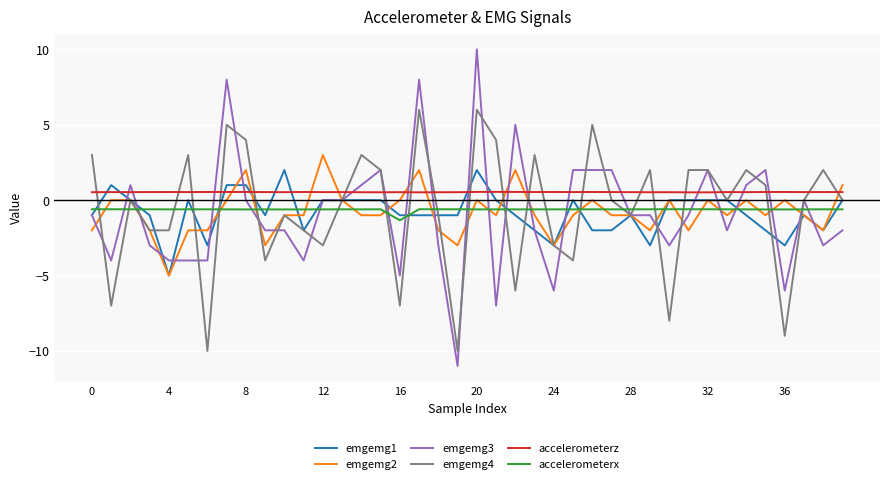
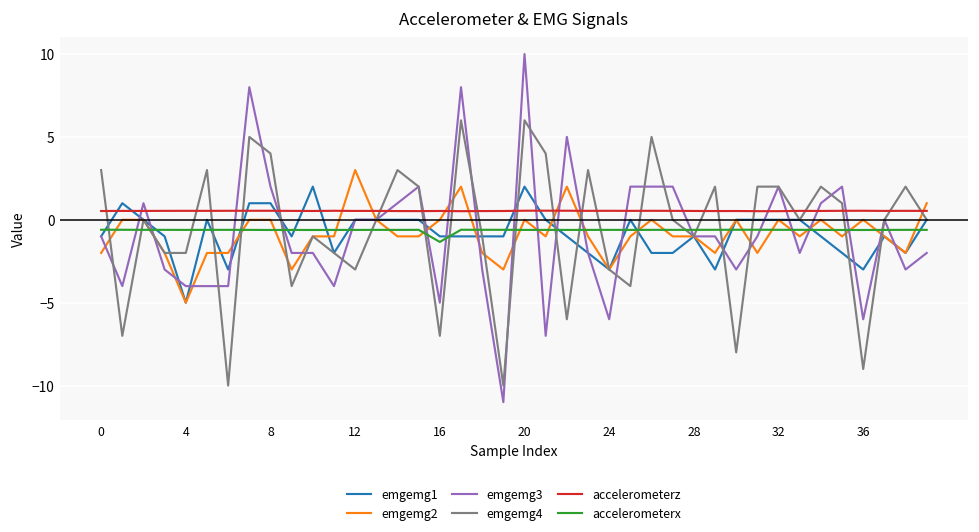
emgemg2, 8: 2 -> 0
emgemg3, 8: 0 -> 2
